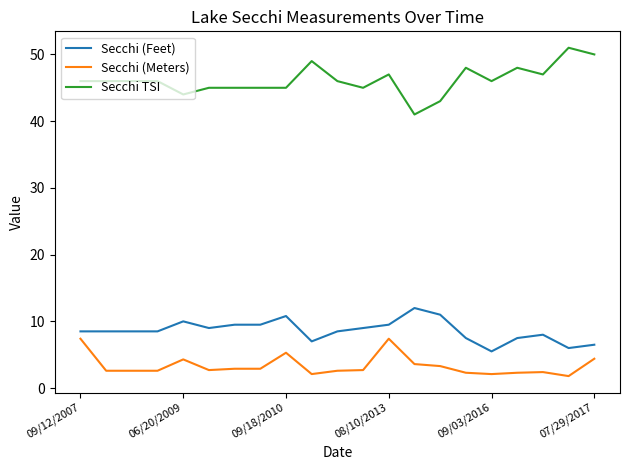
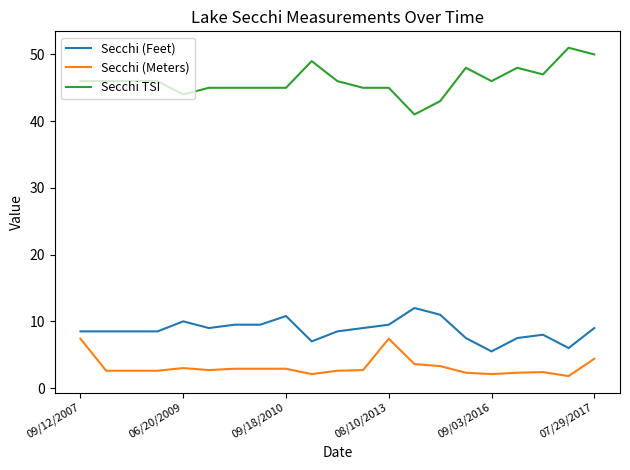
Secchi (Meters), 06/20/2009: 4 -> 3
Secchi (Meters), 09/18/2010: 5 -> 3
Secchi TSI, 08/10/2013: 47 -> 45
Secchi (Feet), 07/29/2017: 7 -> 9
